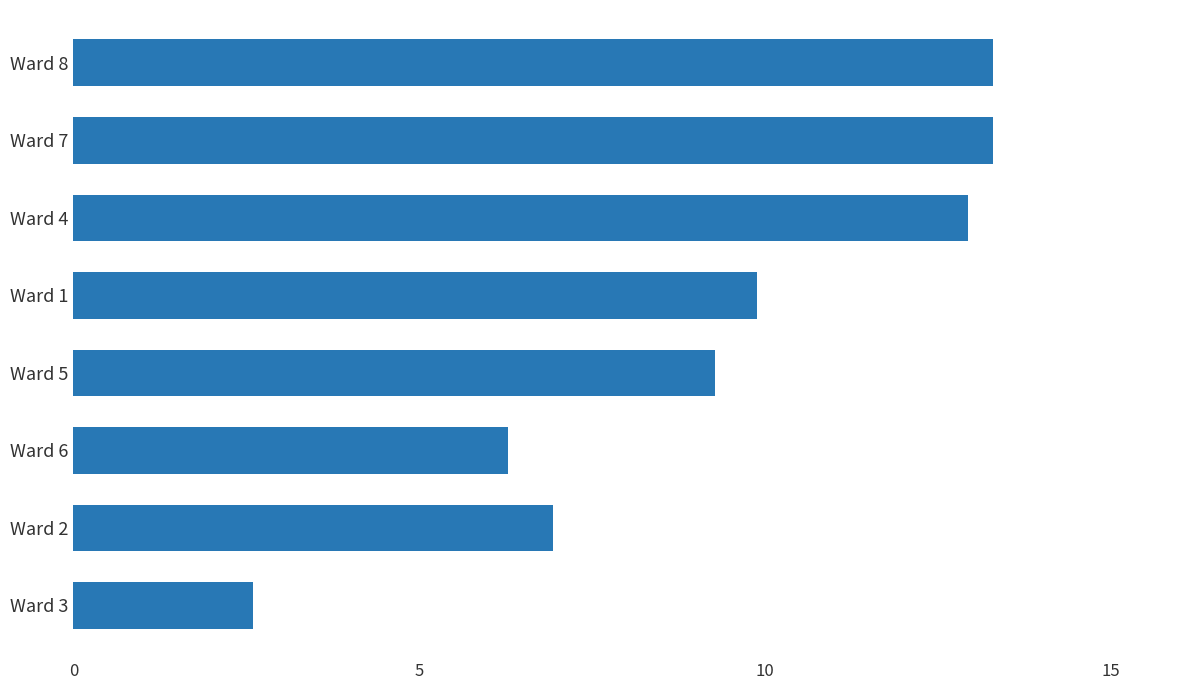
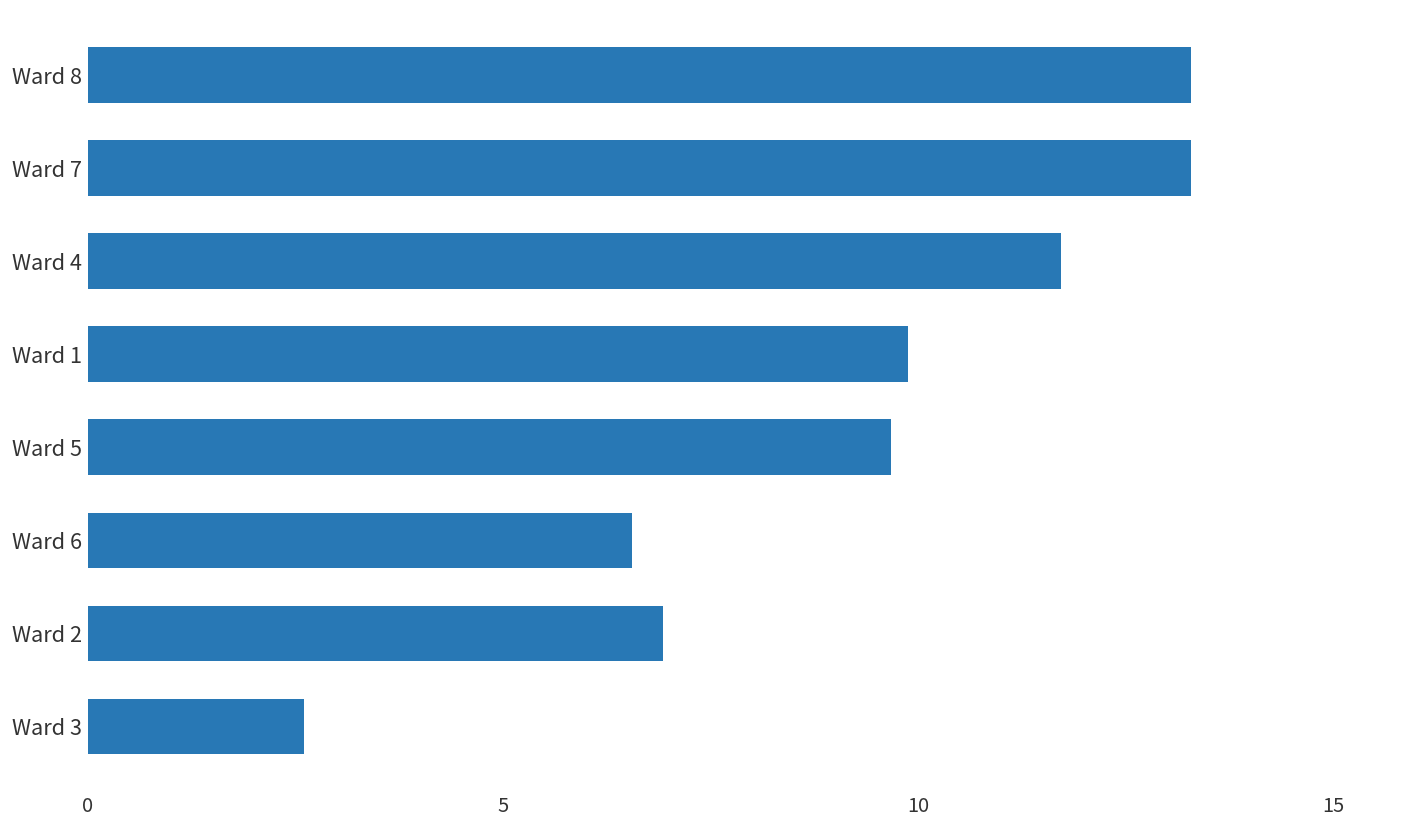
Ward 4: 12.9 -> 11.7
Ward 5: 9.3 -> 9.7
Ward 6: 6.3 -> 6.6
